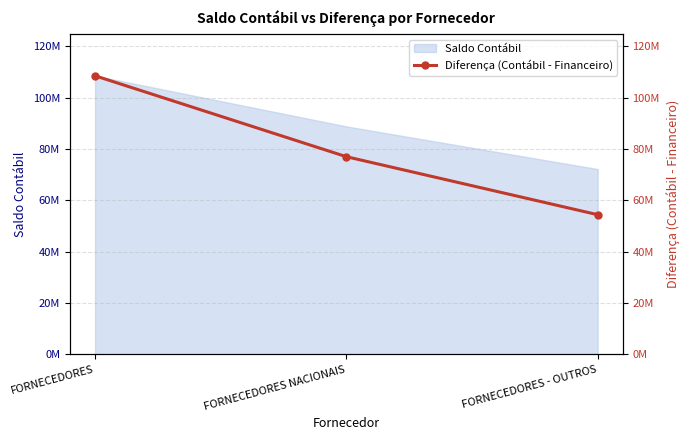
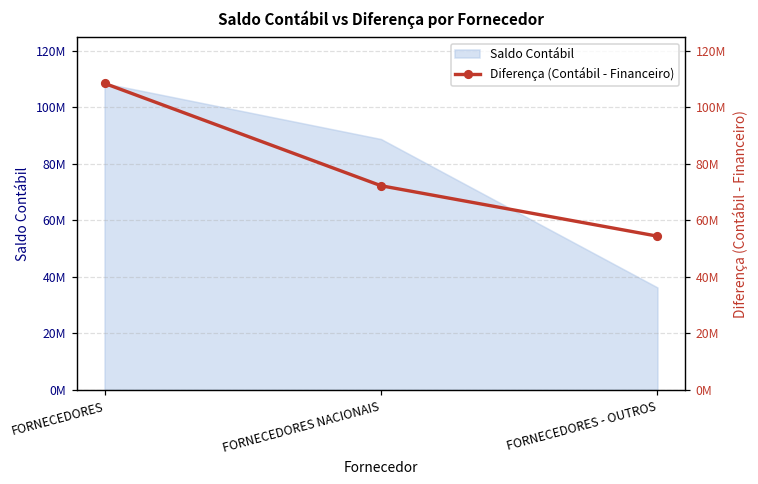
Saldo Contábil, FORNECEDORES - OUTROS: 72000000 -> 36000000
Diferença (Contábil - Financeiro), FORNECEDORES NACIONAIS: 77000000 -> 72000000
